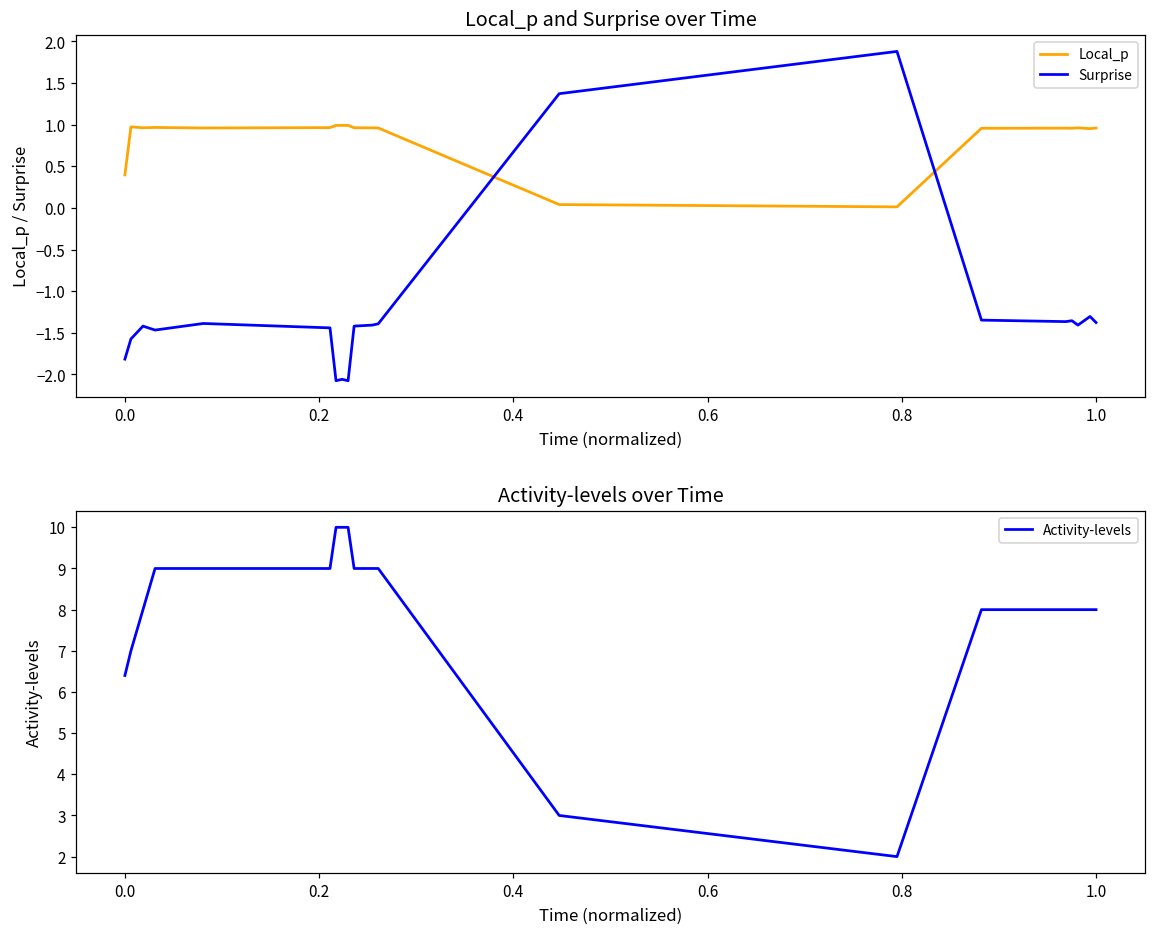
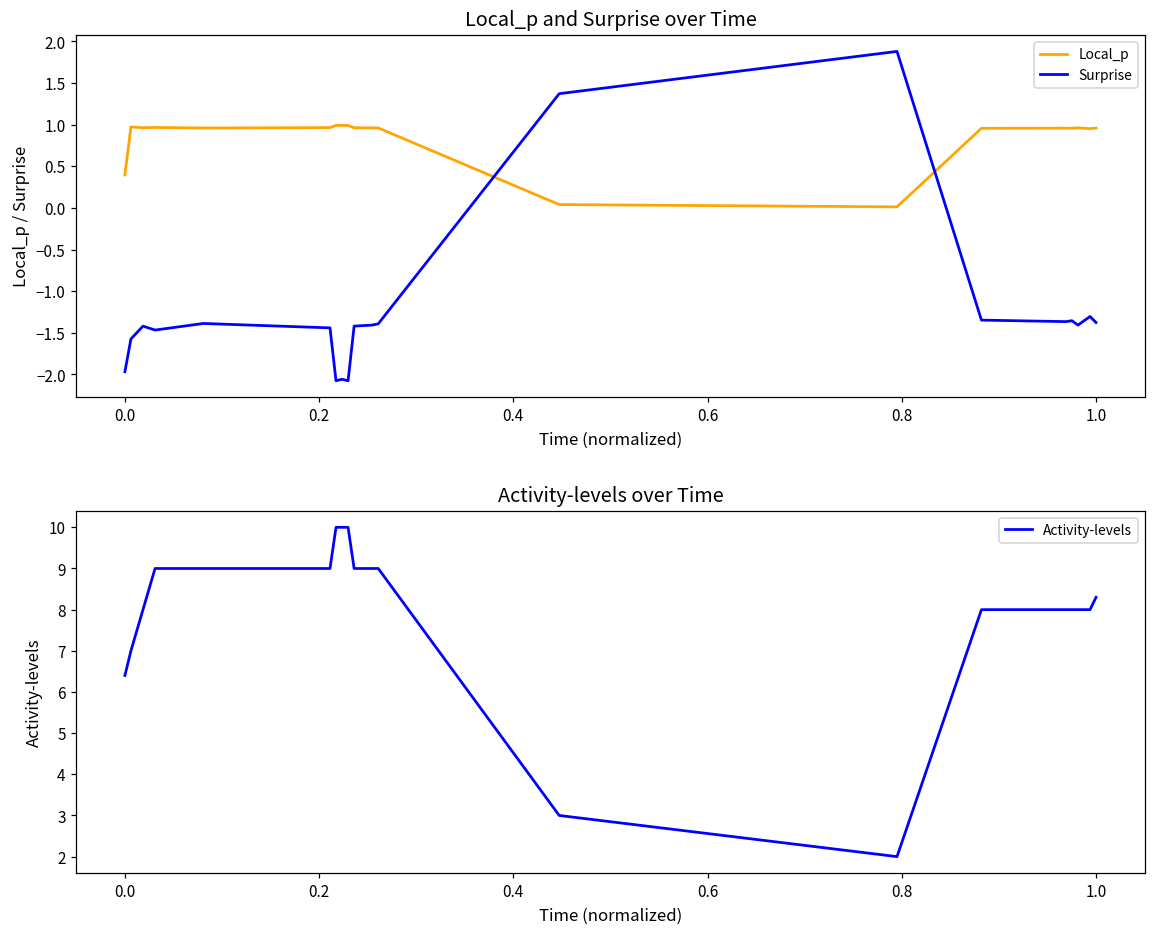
Local_p and Surprise over Time, Surprise, 0.0: -1.8 -> -2.0
Activity-levels over Time, 1.0: 8.0 -> 8.3
